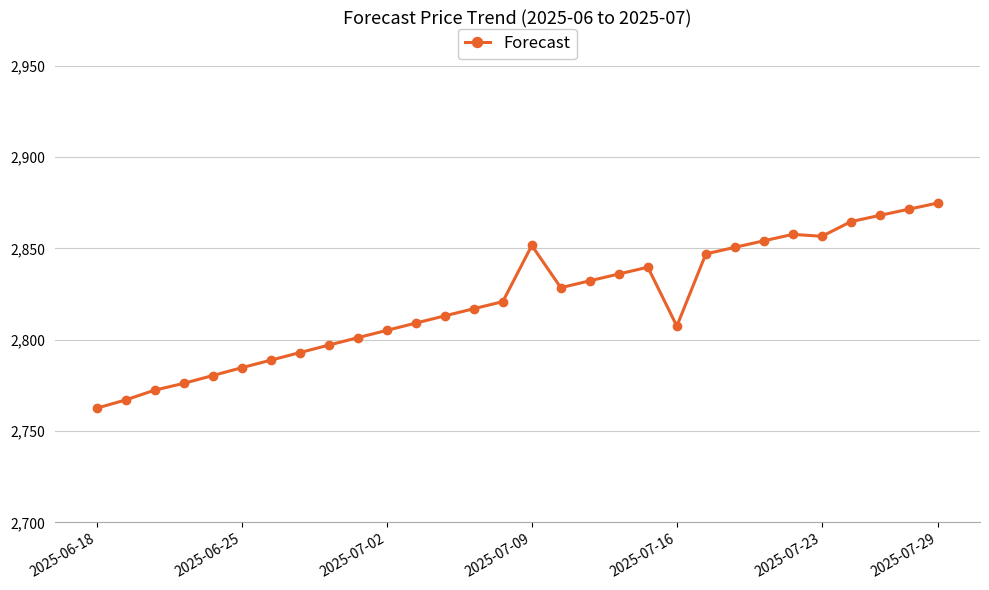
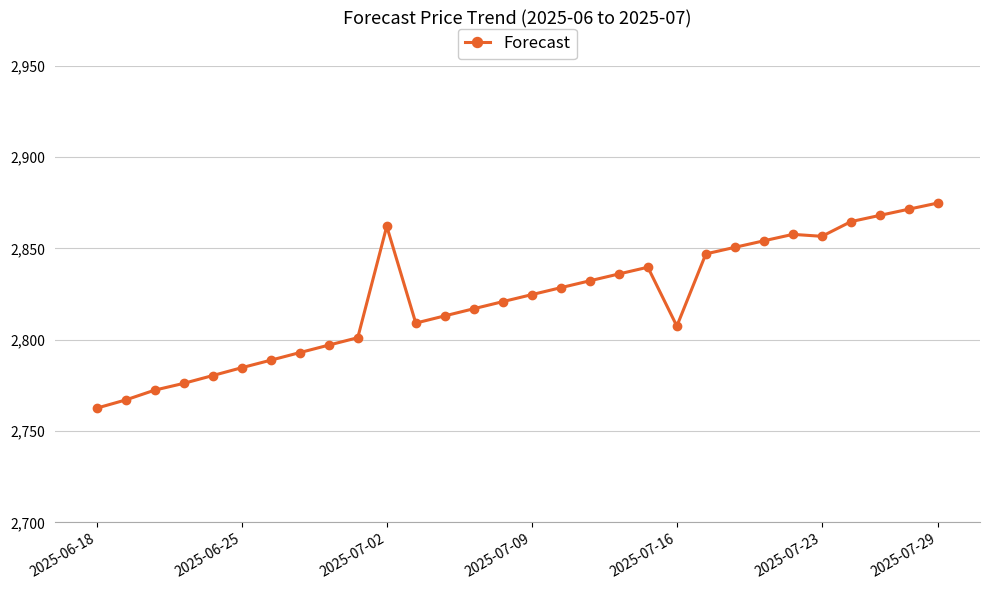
2025-07-02: 2,805 -> 2,862
2025-07-09: 2,852 -> 2,825
